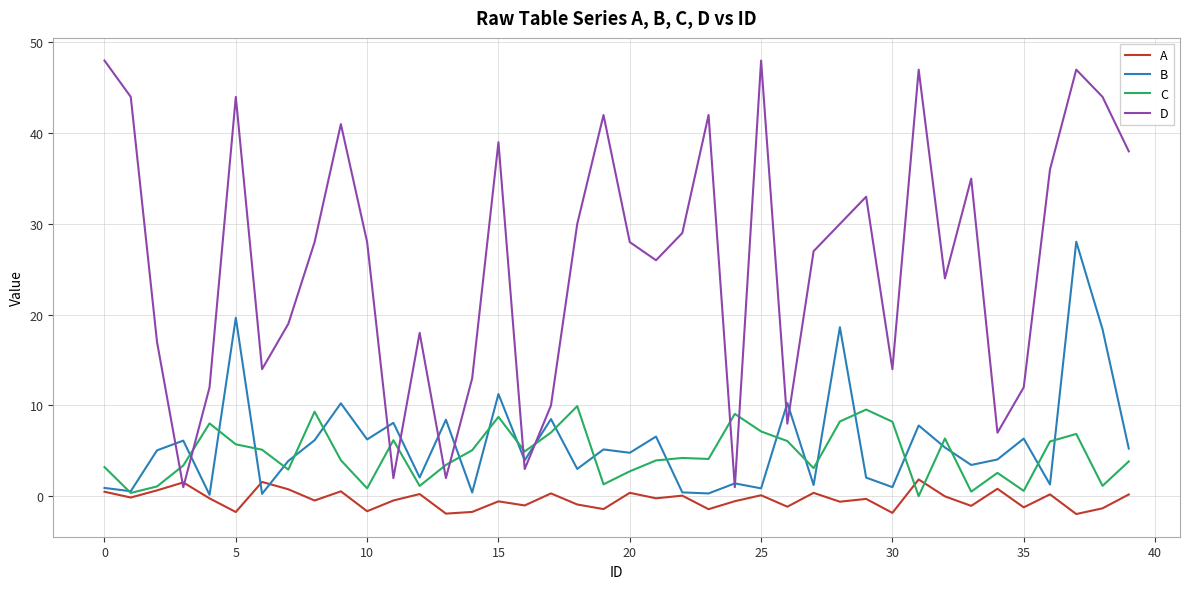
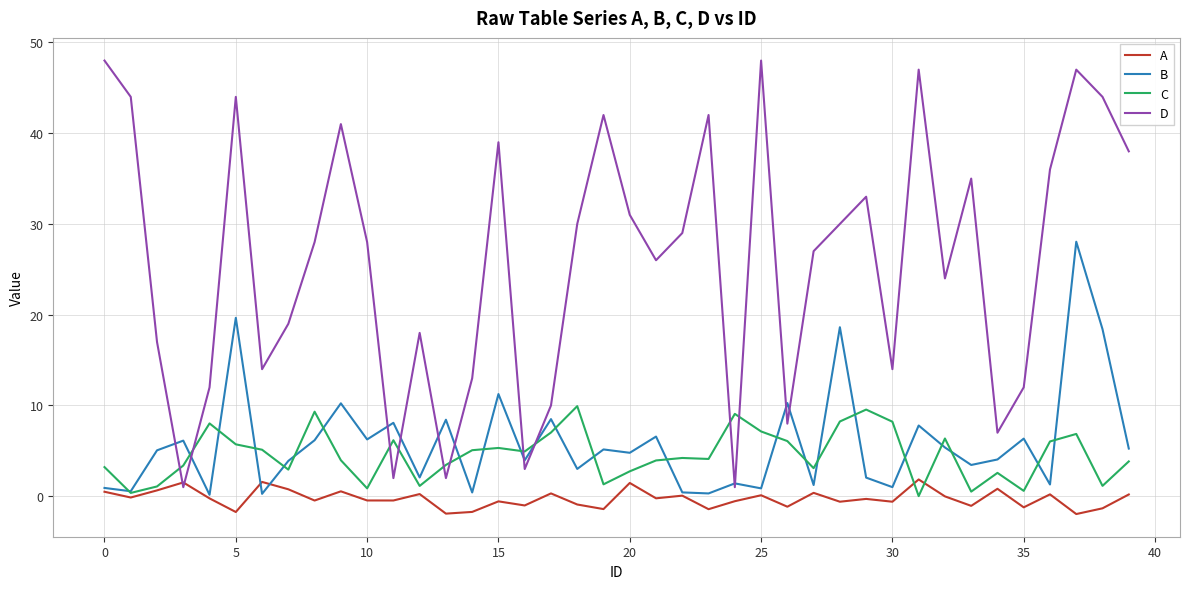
A, 10: -2 -> 0
C, 15: 9 -> 5
A, 20: 0 -> 1
D, 20: 28 -> 31
A, 30: -2 -> -1
